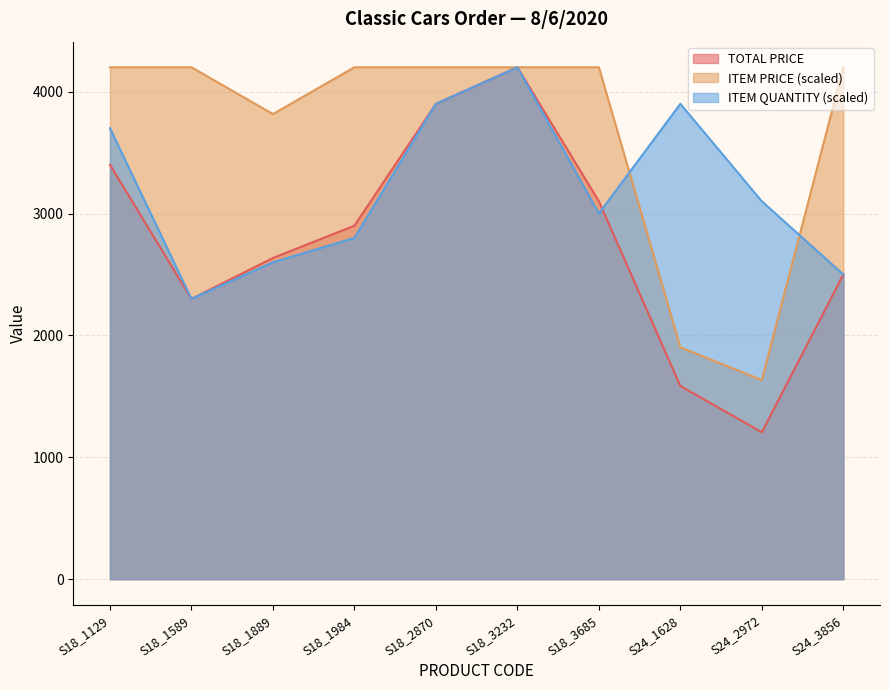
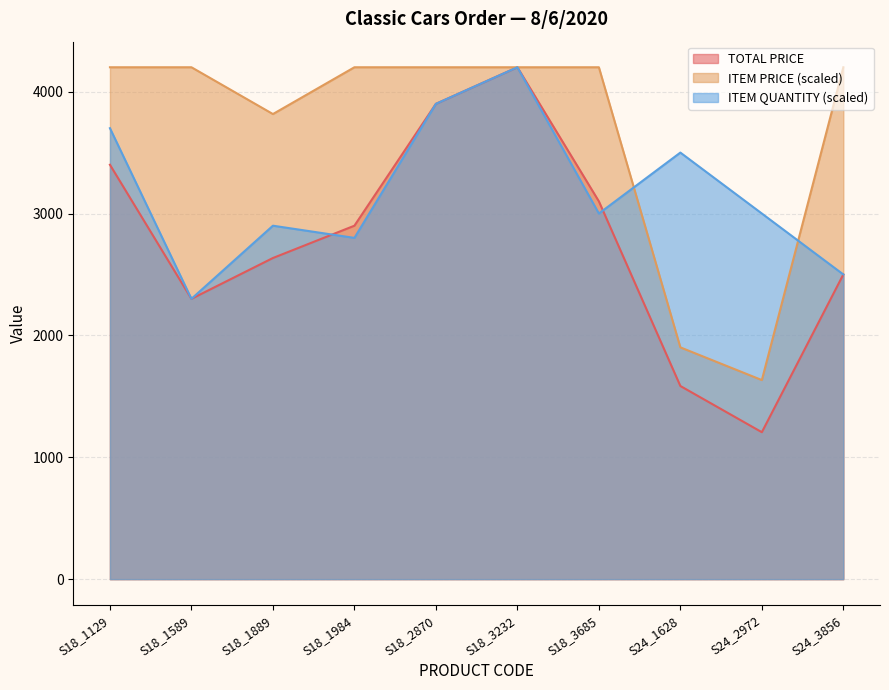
ITEM QUANTITY (scaled), S18_1889: 2600 -> 2900
ITEM QUANTITY (scaled), S24_1628: 3900 -> 3500
ITEM QUANTITY (scaled), S24_2972: 3100 -> 3000
